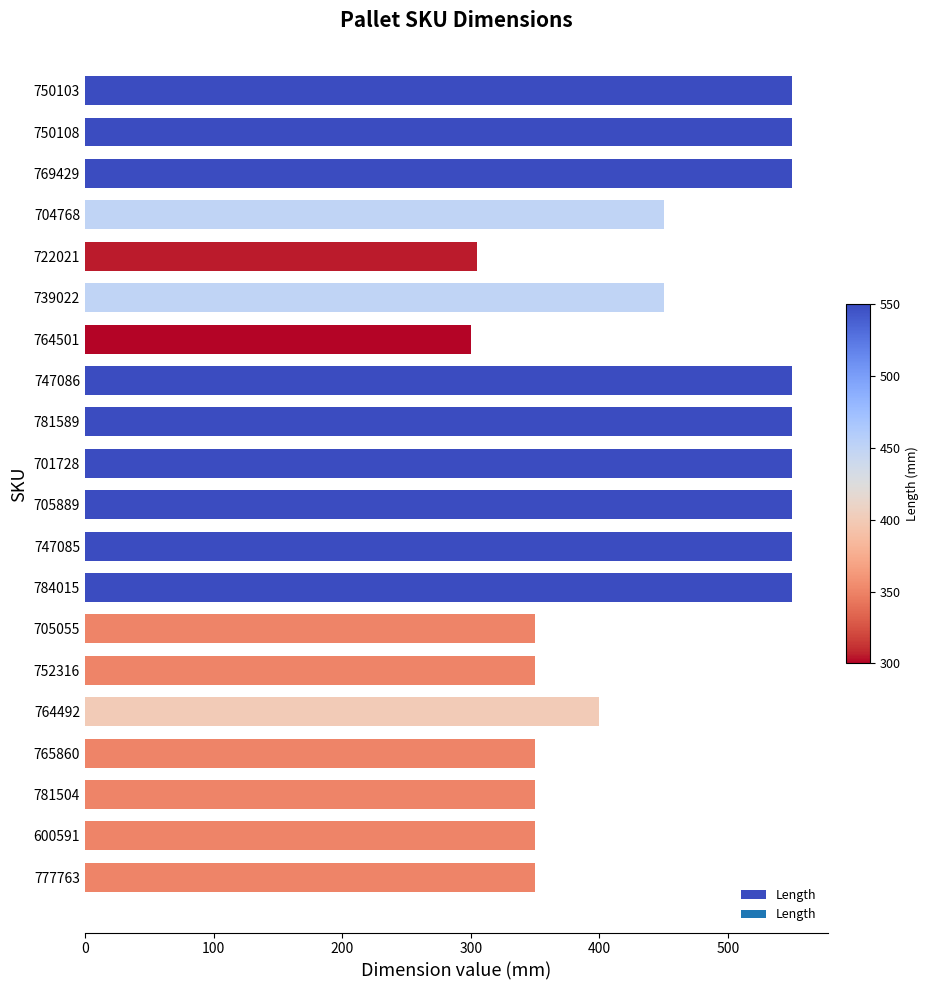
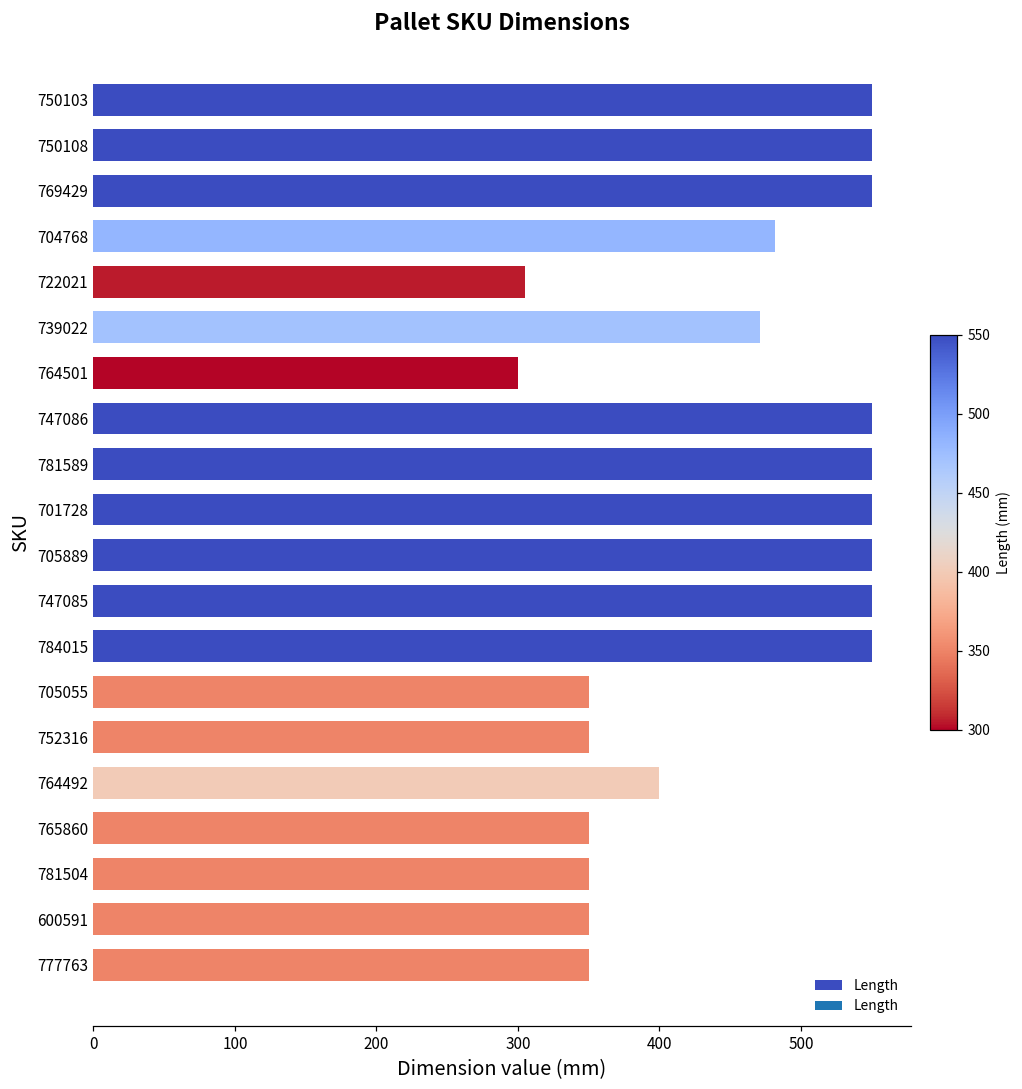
704768: 450 -> 482
739022: 450 -> 471
